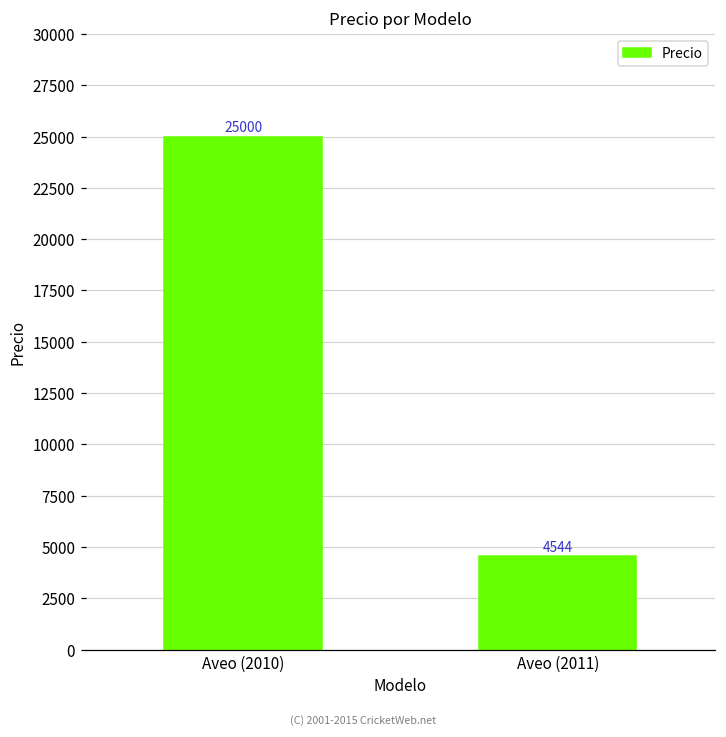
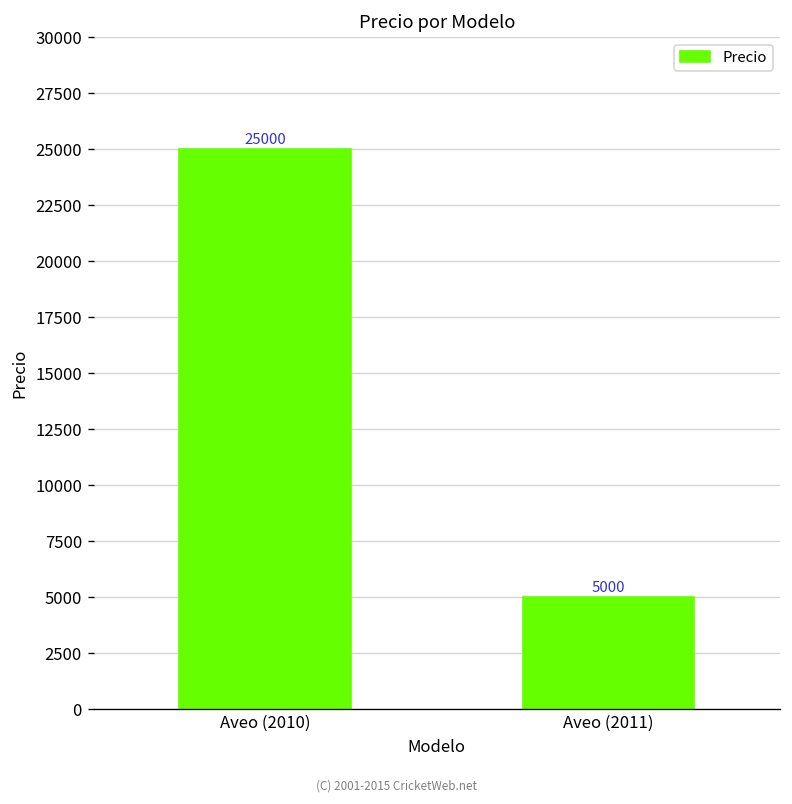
Aveo (2011): 4544 -> 5000
